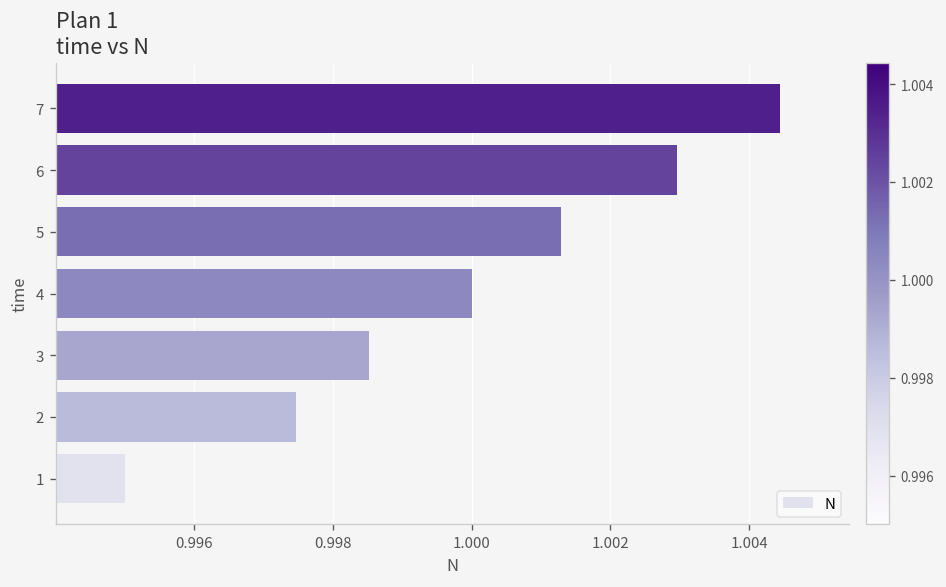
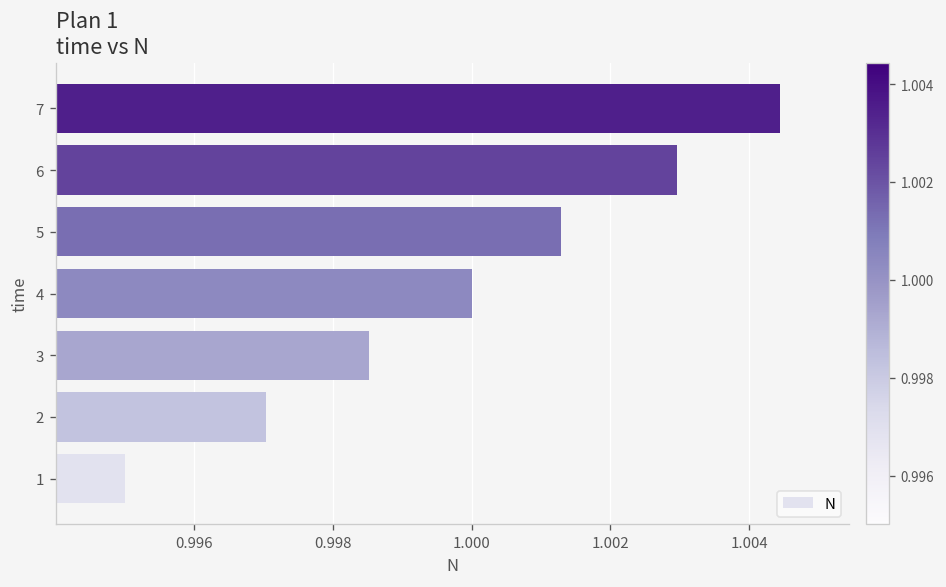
2: 0.9975 -> 0.9970
